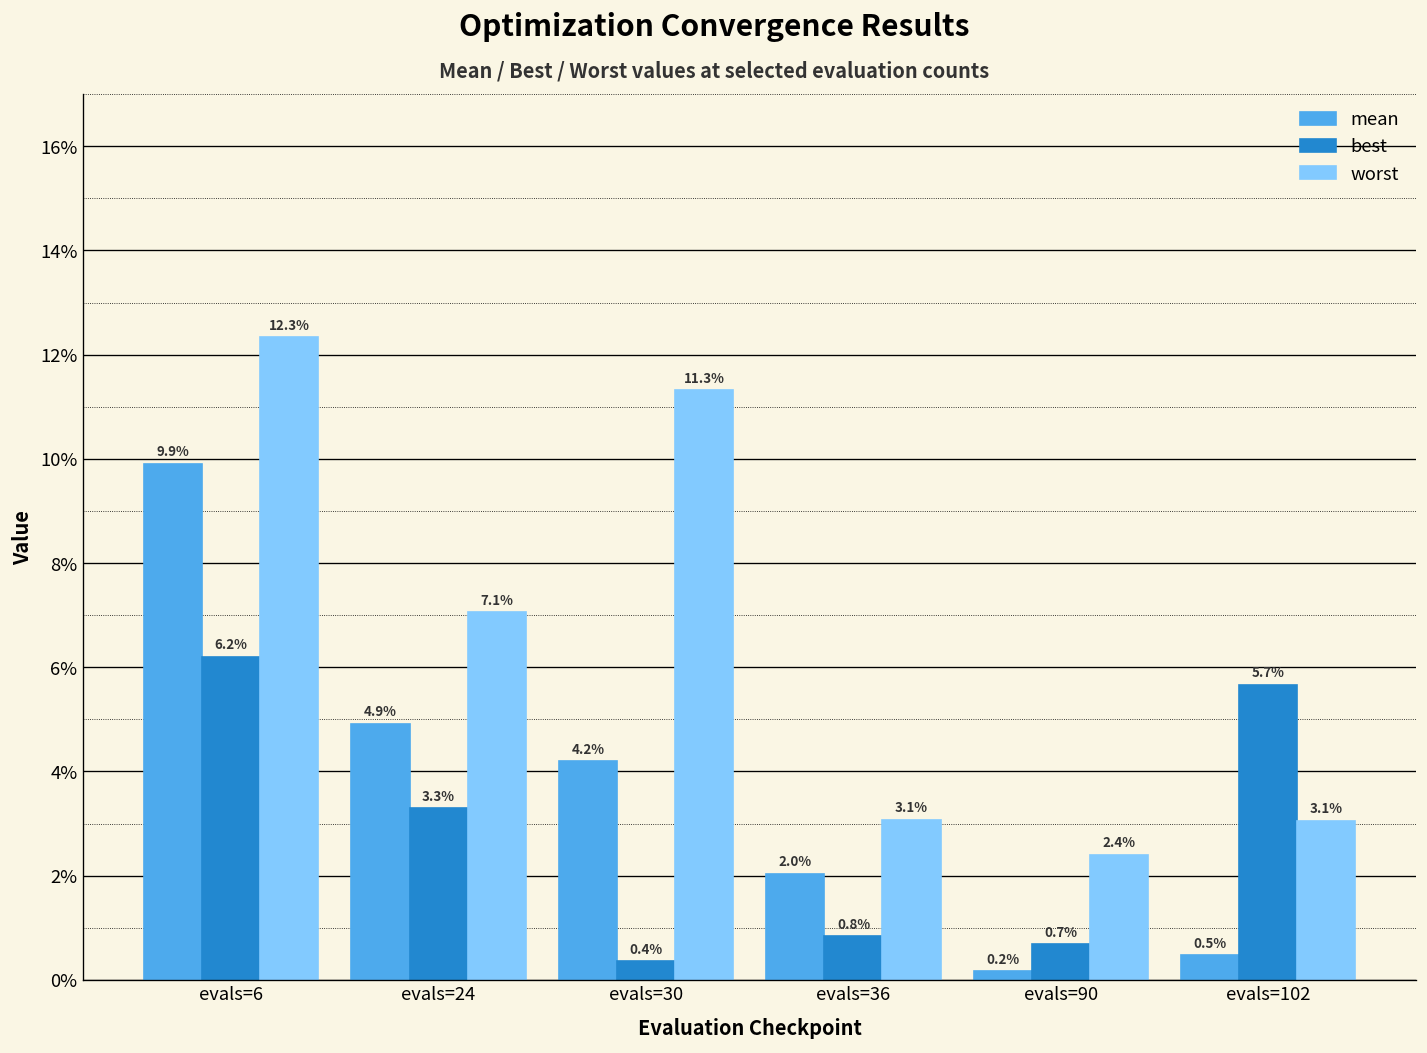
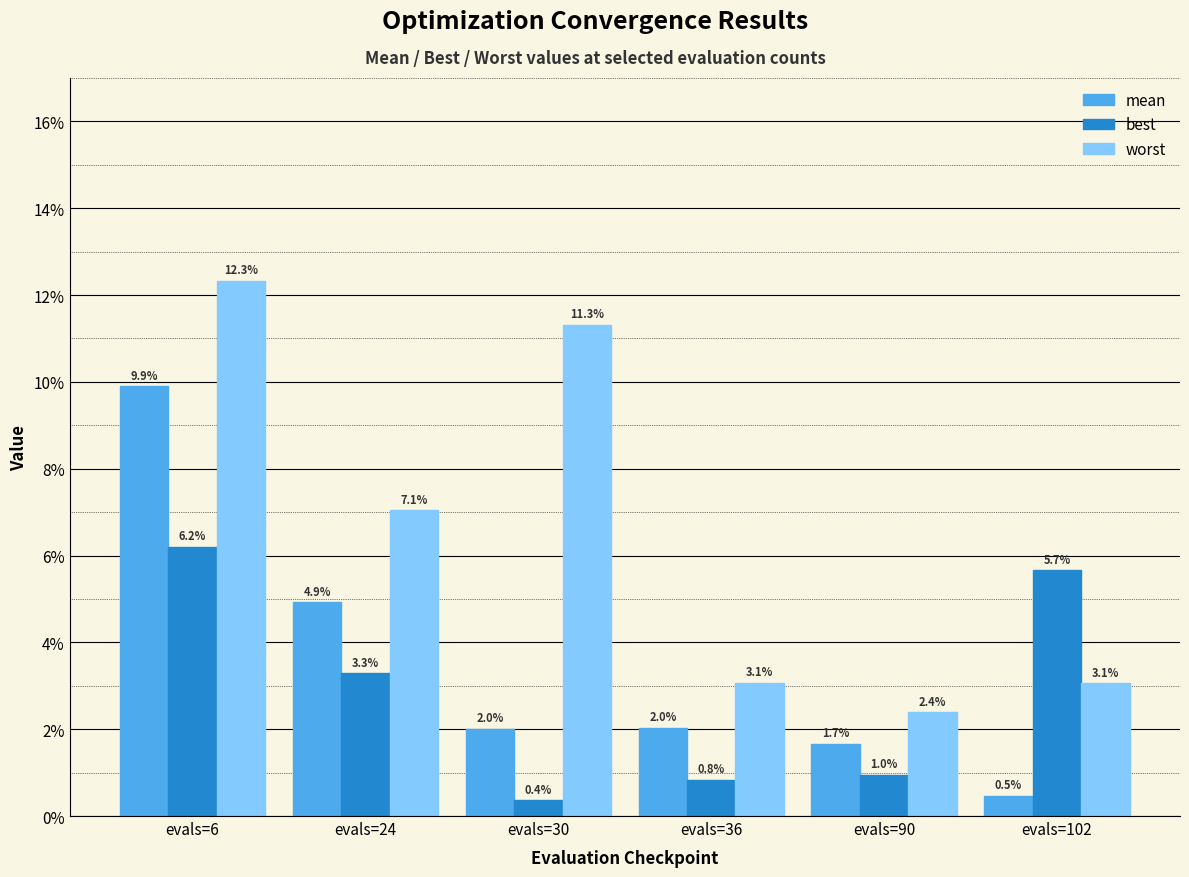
mean, evals=30: 4.2% -> 2.0%
mean, evals=90: 0.2% -> 1.7%
best, evals=90: 0.7% -> 1.0%
